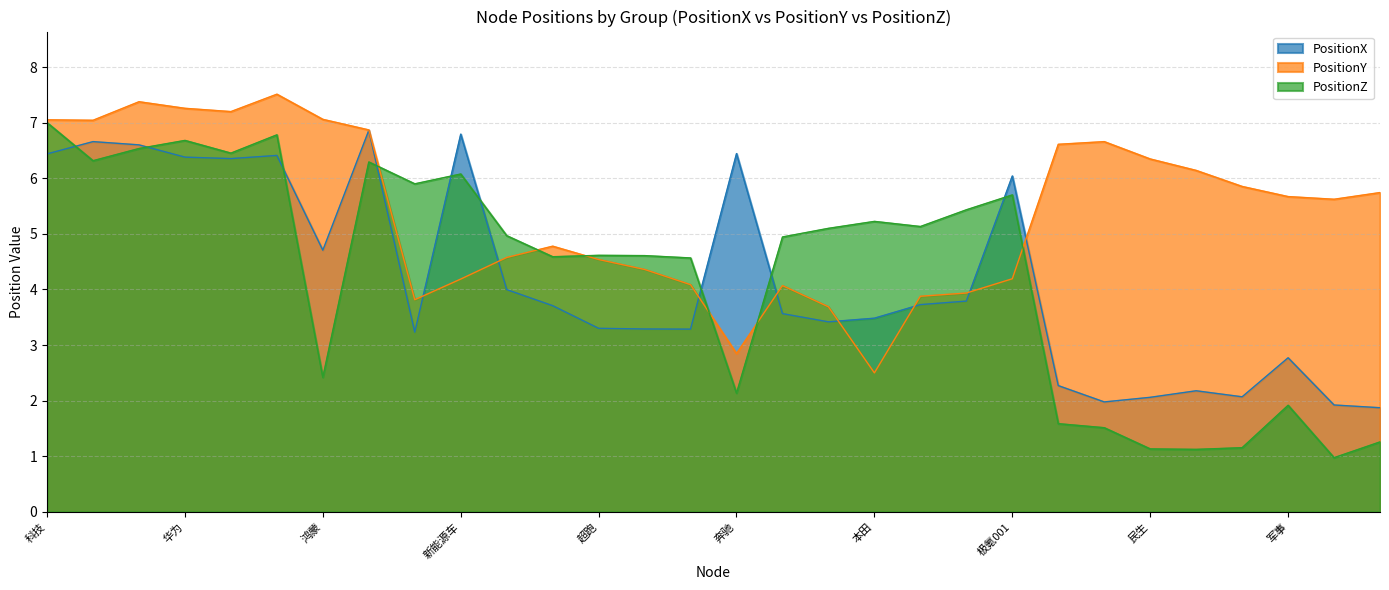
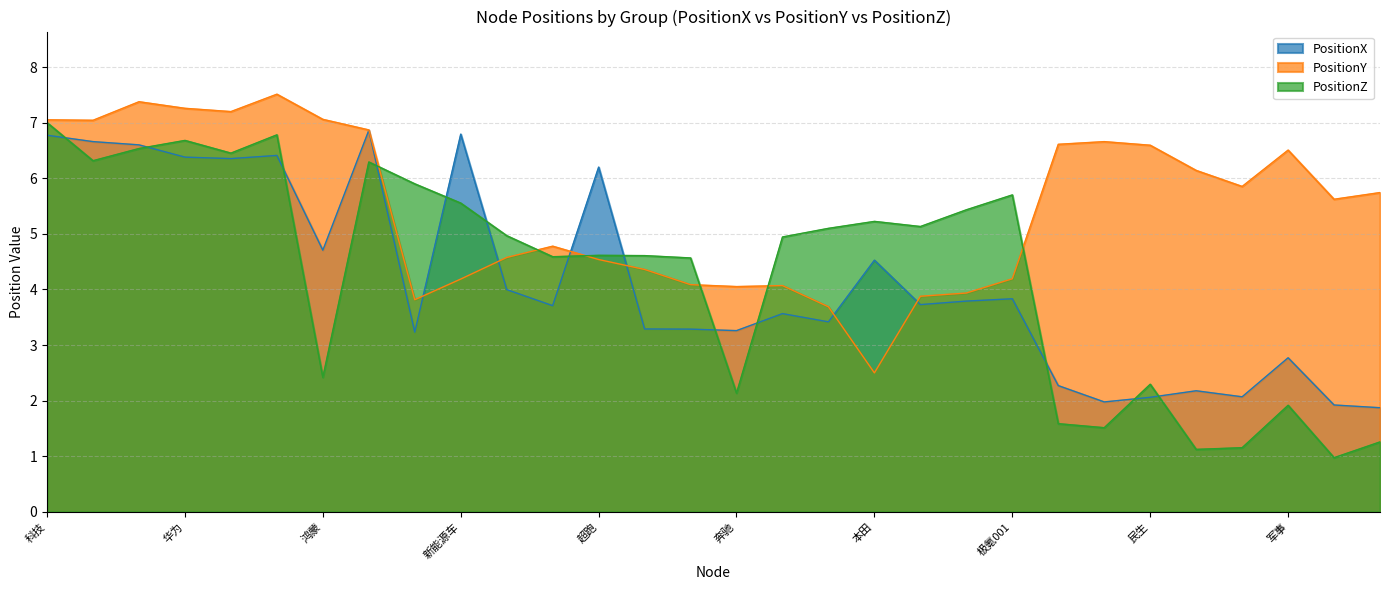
PositionX, 科技: 6.4 -> 6.8
PositionZ, 新能源车: 6.1 -> 5.6
PositionX, 超跑: 3.3 -> 6.2
PositionX, 奔驰: 6.4 -> 3.3
PositionY, 奔驰: 2.8 -> 4.1
PositionX, 本田: 3.5 -> 4.5
PositionX, 极氪001: 6.0 -> 3.8
PositionY, 民生: 6.3 -> 6.6
PositionZ, 民生: 1.1 -> 2.3
PositionY, 军事: 5.7 -> 6.5
